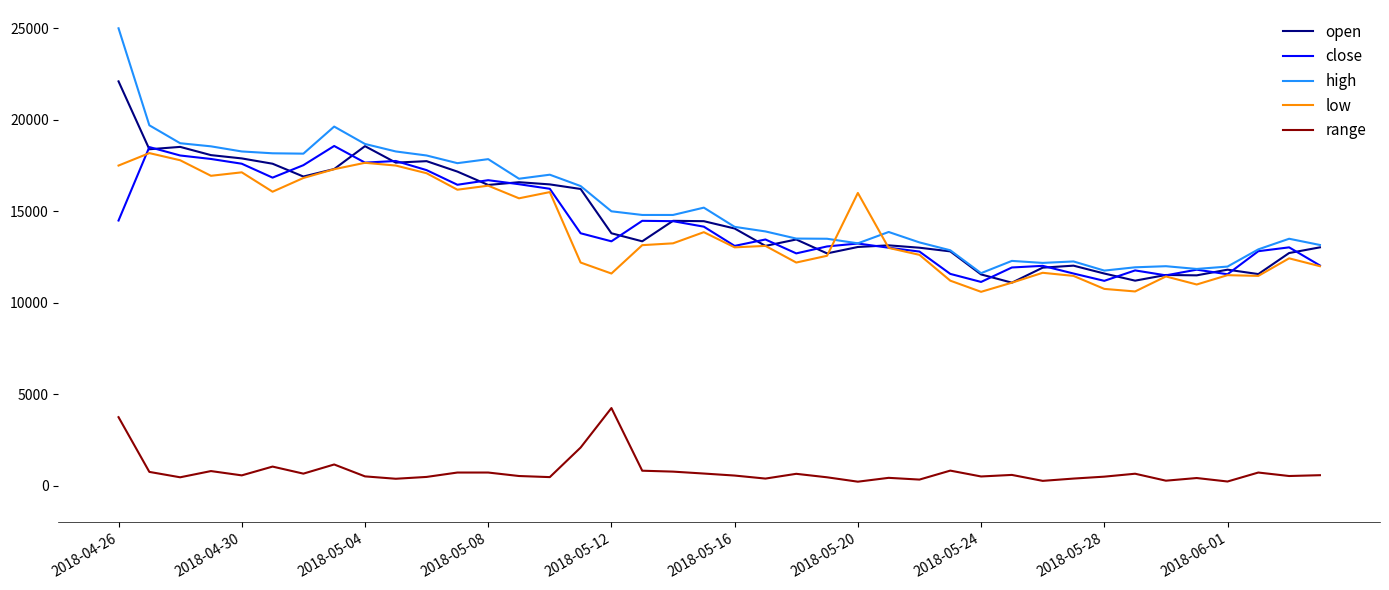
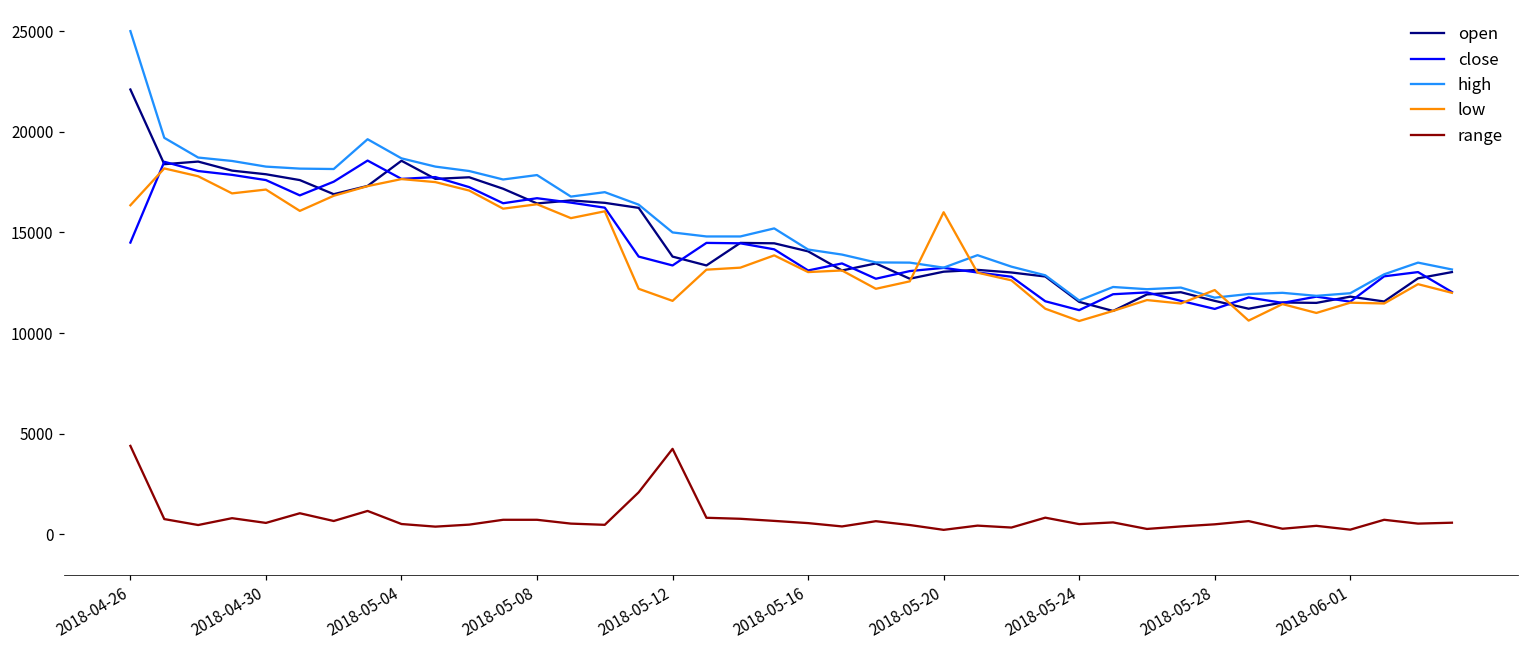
low, 2018-04-26: 17500 -> 16300
range, 2018-04-26: 3800 -> 4400
low, 2018-05-28: 10800 -> 12100
